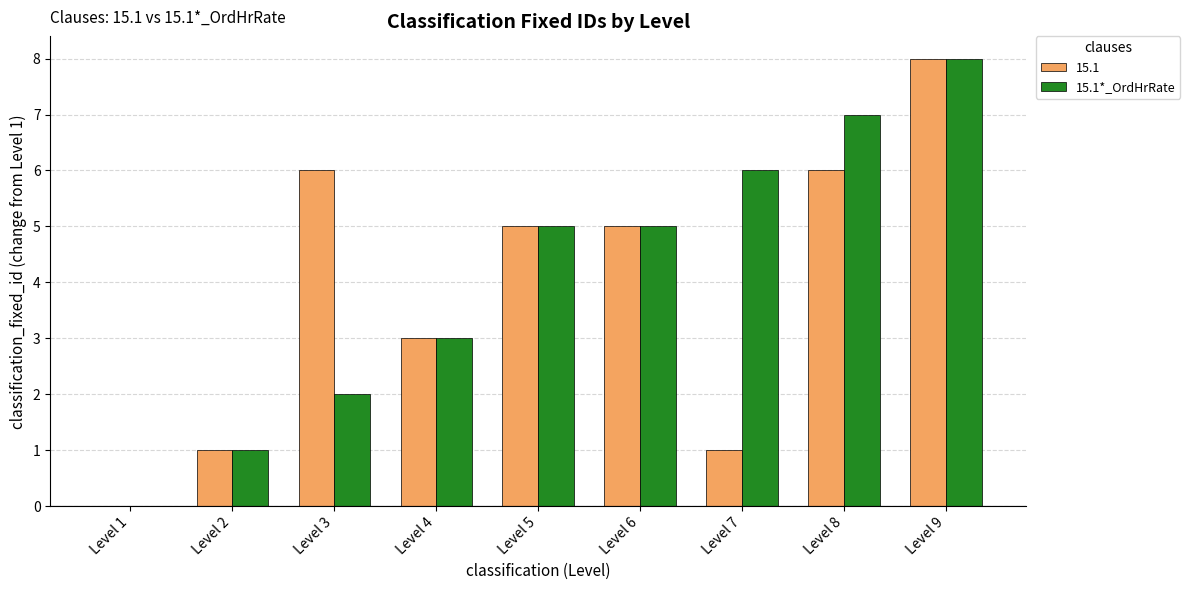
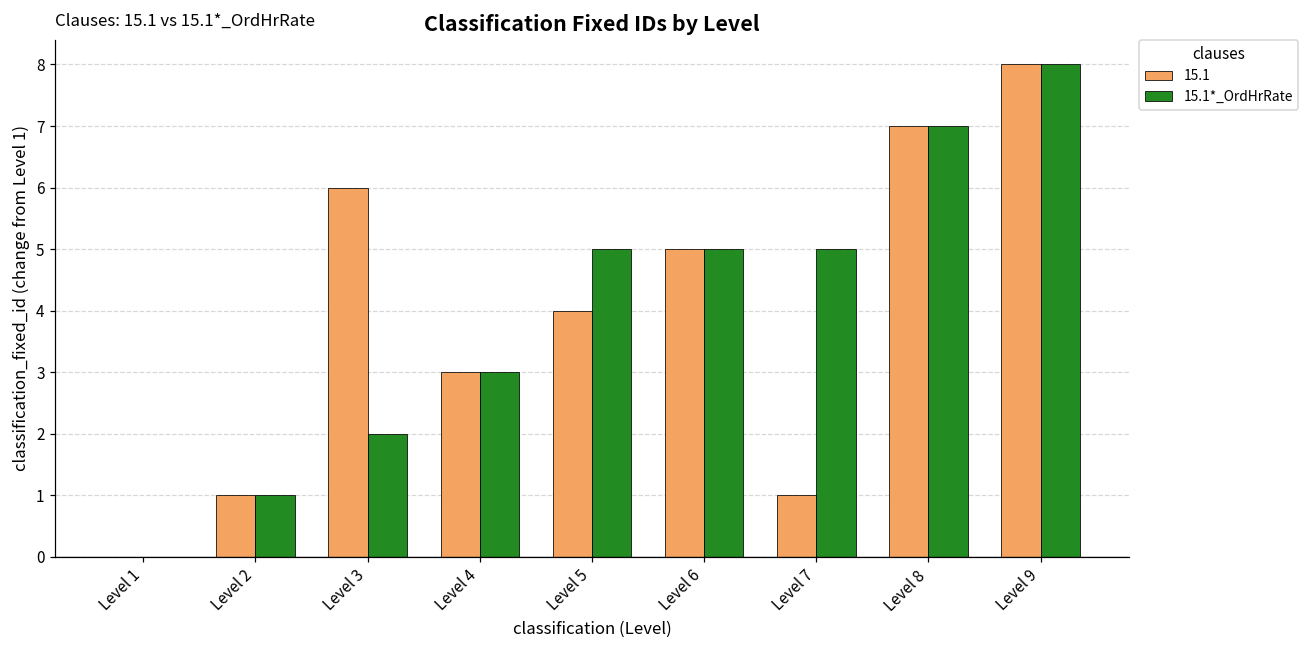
15.1, Level 5: 5.0 -> 4.0
15.1*_OrdHrRate, Level 7: 6.0 -> 5.0
15.1, Level 8: 6.0 -> 7.0
